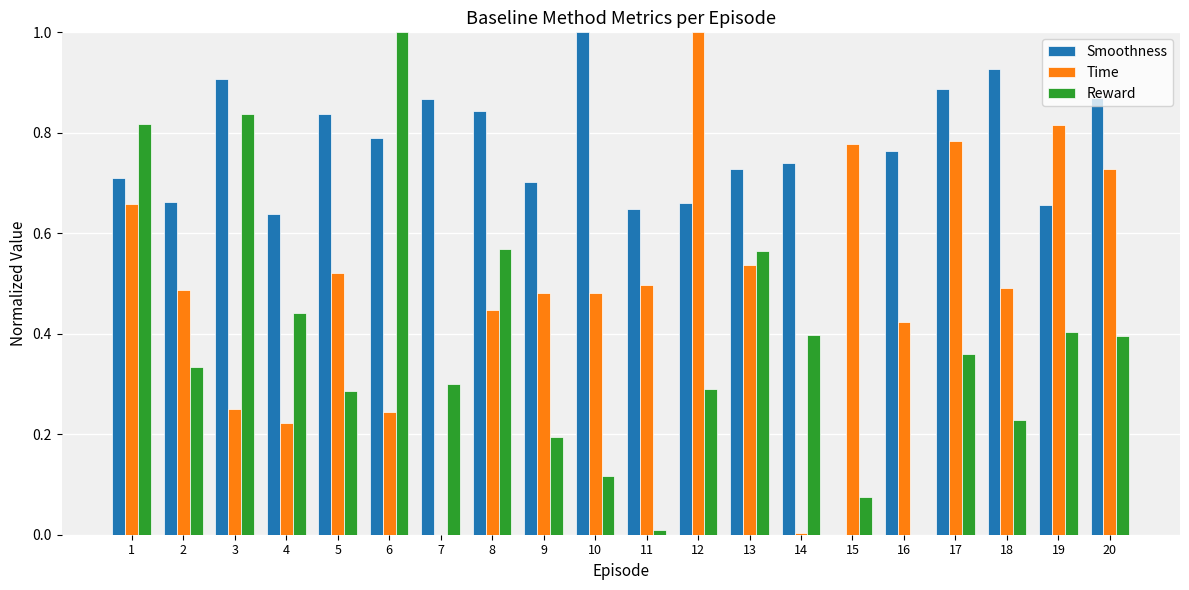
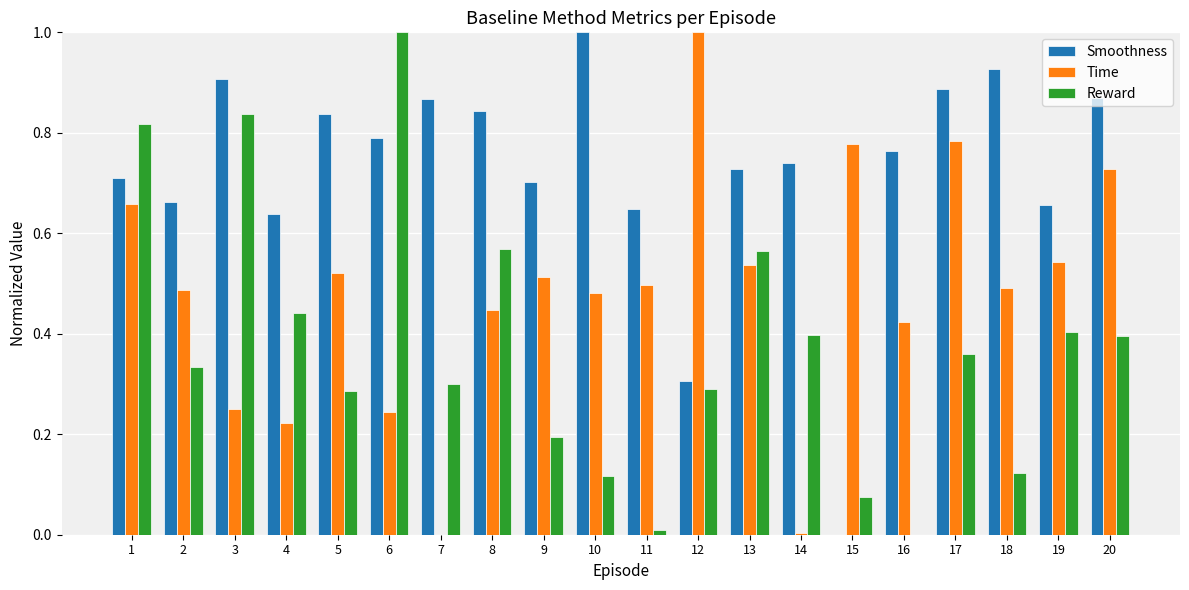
Time, 9: 0.48 -> 0.51
Smoothness, 12: 0.66 -> 0.31
Reward, 18: 0.23 -> 0.12
Time, 19: 0.82 -> 0.54
